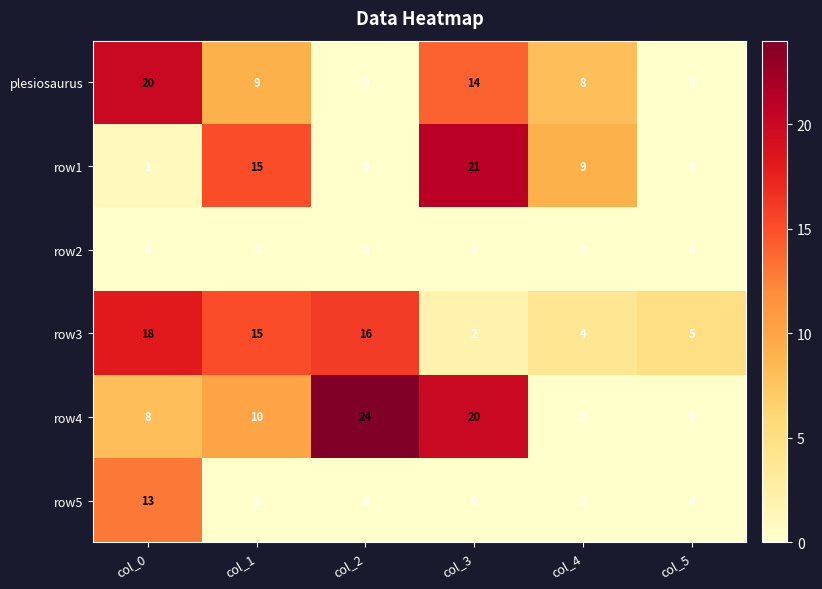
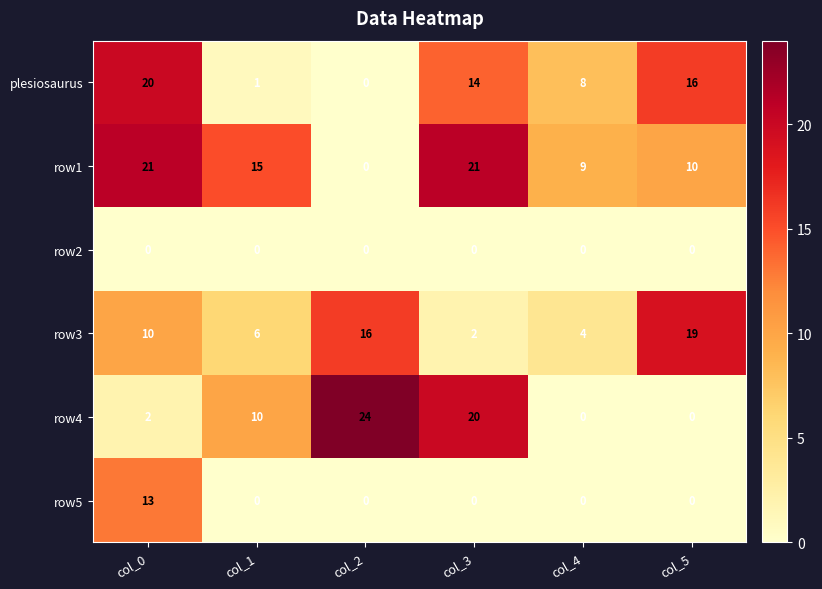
plesiosaurus, col_1: 9 -> 1
plesiosaurus, col_5: 0 -> 16
row1, col_0: 1 -> 21
row1, col_5: 0 -> 10
row3, col_0: 18 -> 10
row3, col_1: 15 -> 6
row3, col_5: 5 -> 19
row4, col_0: 8 -> 2
